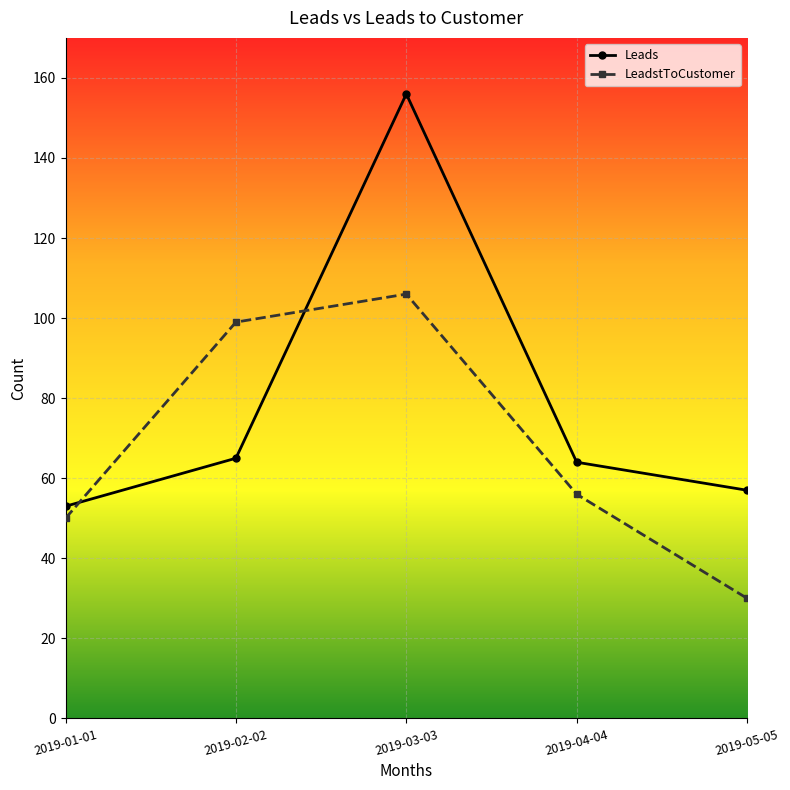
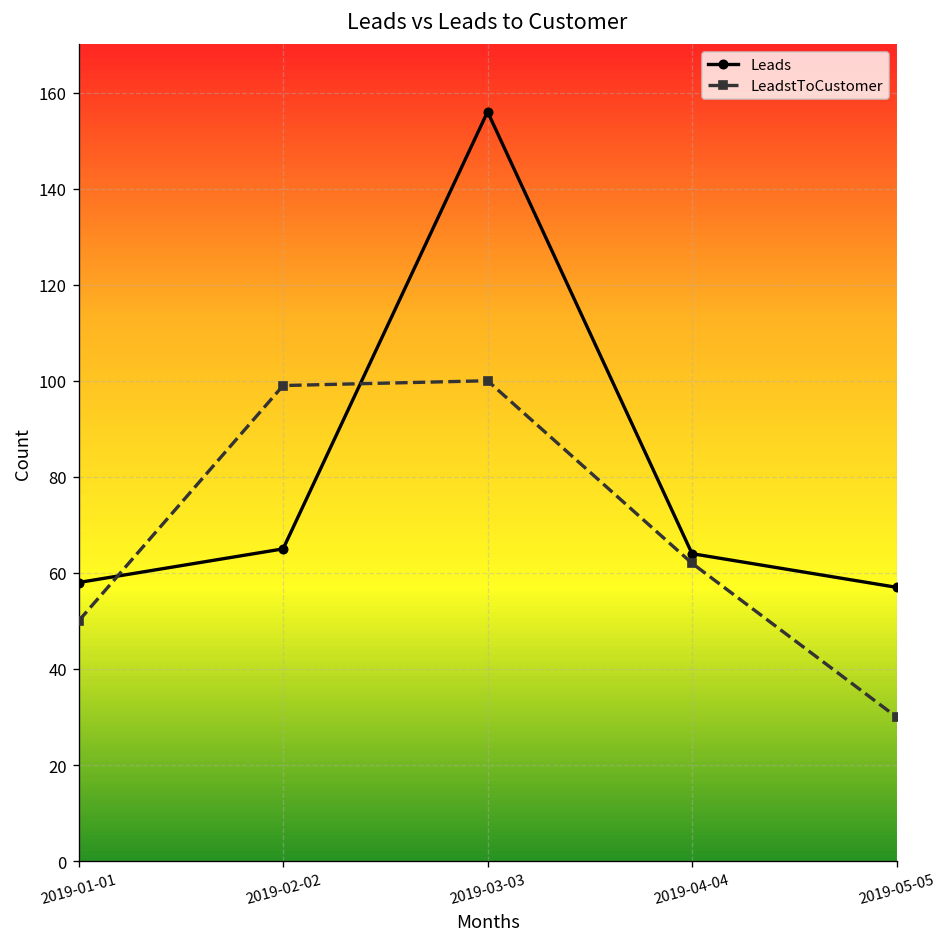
Leads, 2019-01-01: 53 -> 58
LeadstToCustomer, 2019-03-03: 106 -> 100
LeadstToCustomer, 2019-04-04: 56 -> 62
